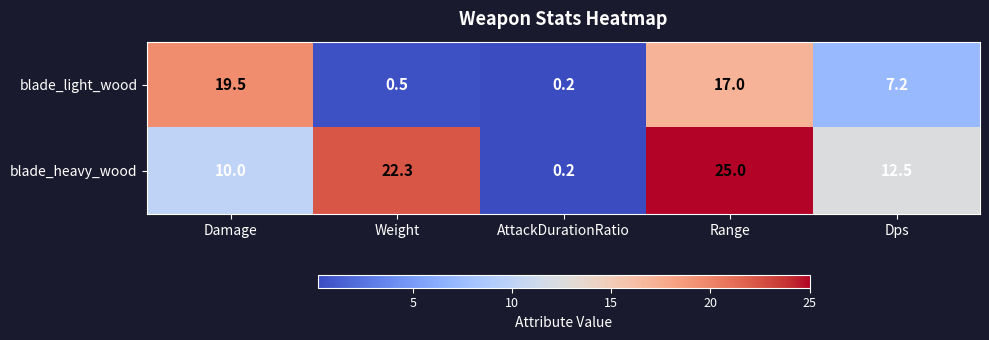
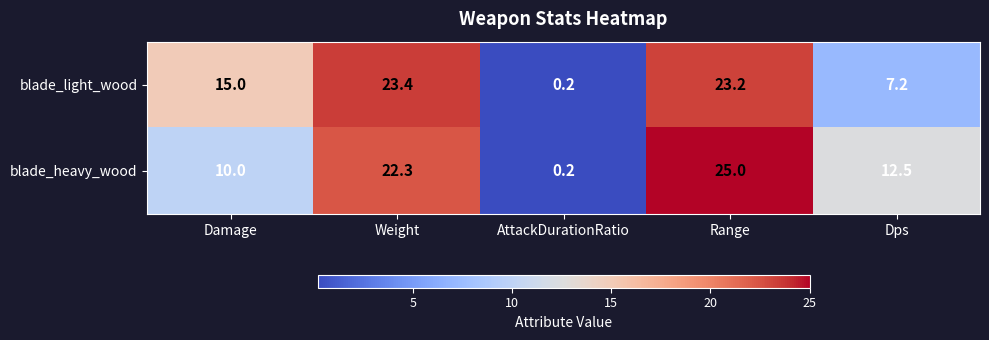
blade_light_wood, Damage: 19.5 -> 15.0
blade_light_wood, Weight: 0.5 -> 23.4
blade_light_wood, Range: 17.0 -> 23.2
